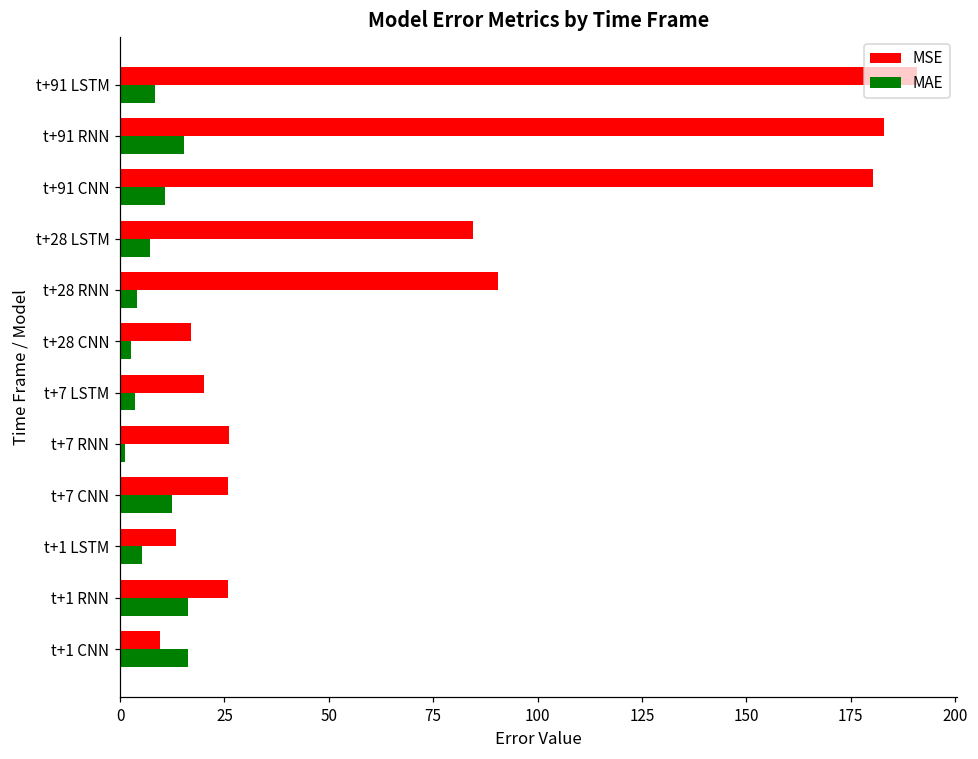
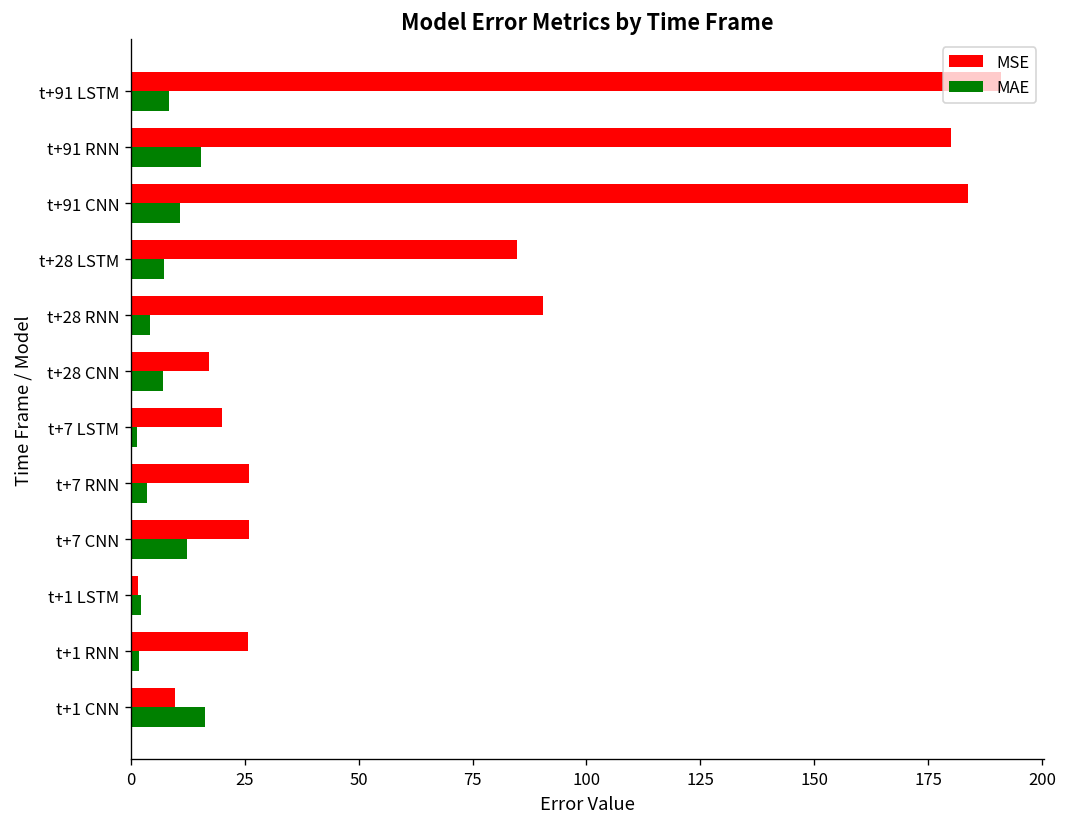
MSE, t+91 RNN: 183 -> 180
MSE, t+91 CNN: 180 -> 184
MAE, t+28 CNN: 3 -> 7
MAE, t+7 LSTM: 4 -> 1
MAE, t+7 RNN: 1 -> 4
MSE, t+1 LSTM: 13 -> 2
MAE, t+1 LSTM: 5 -> 2
MAE, t+1 RNN: 16 -> 2
